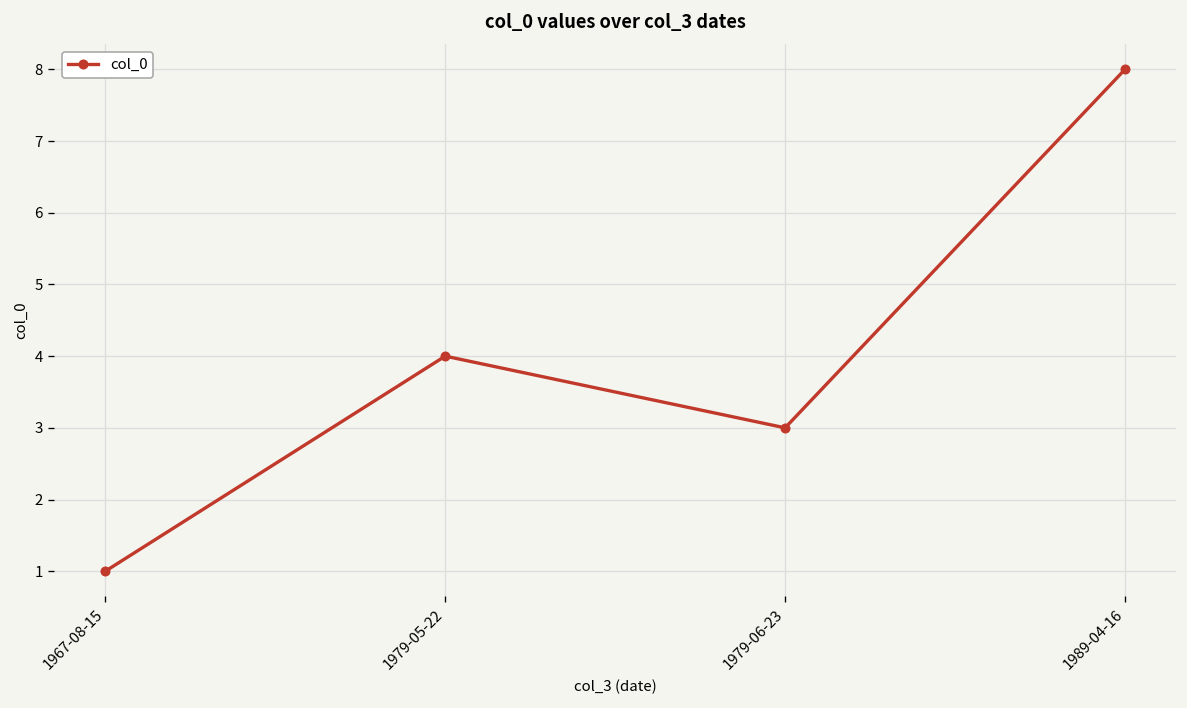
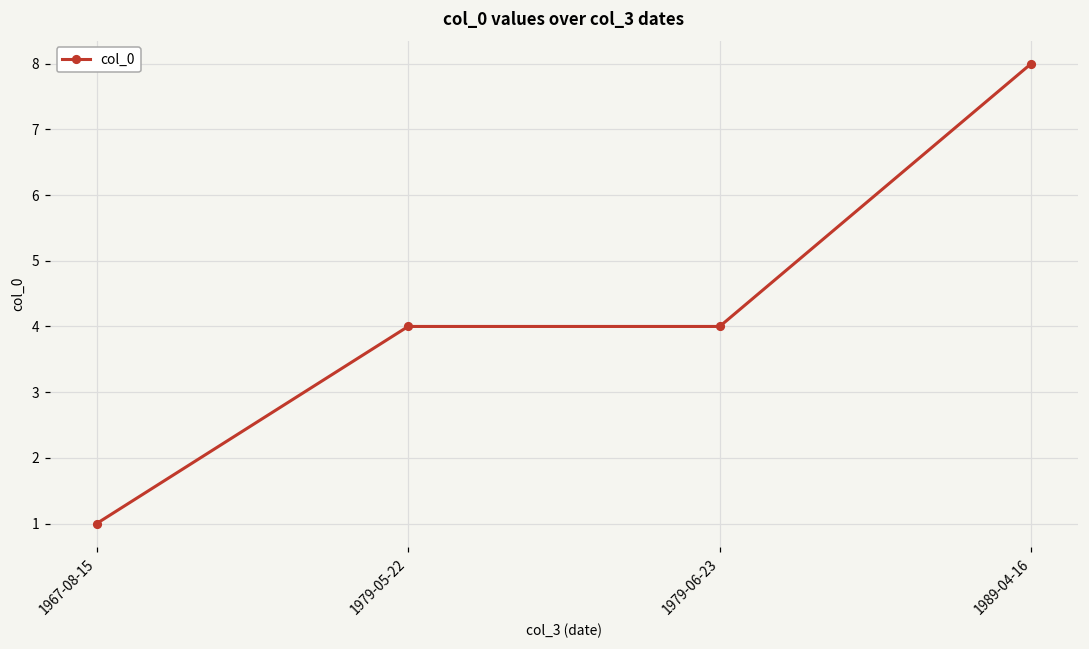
1979-06-23: 3 -> 4
